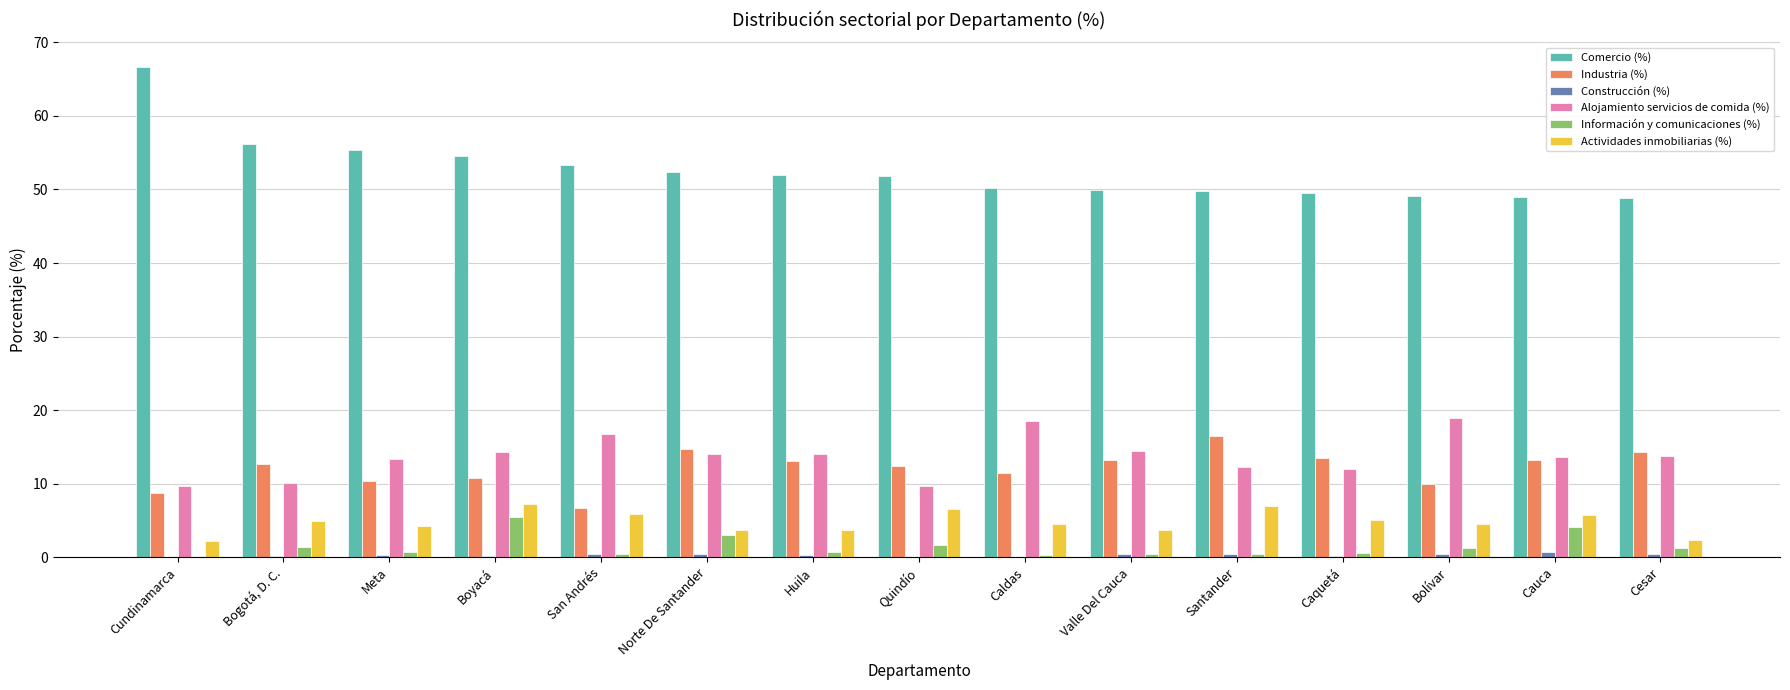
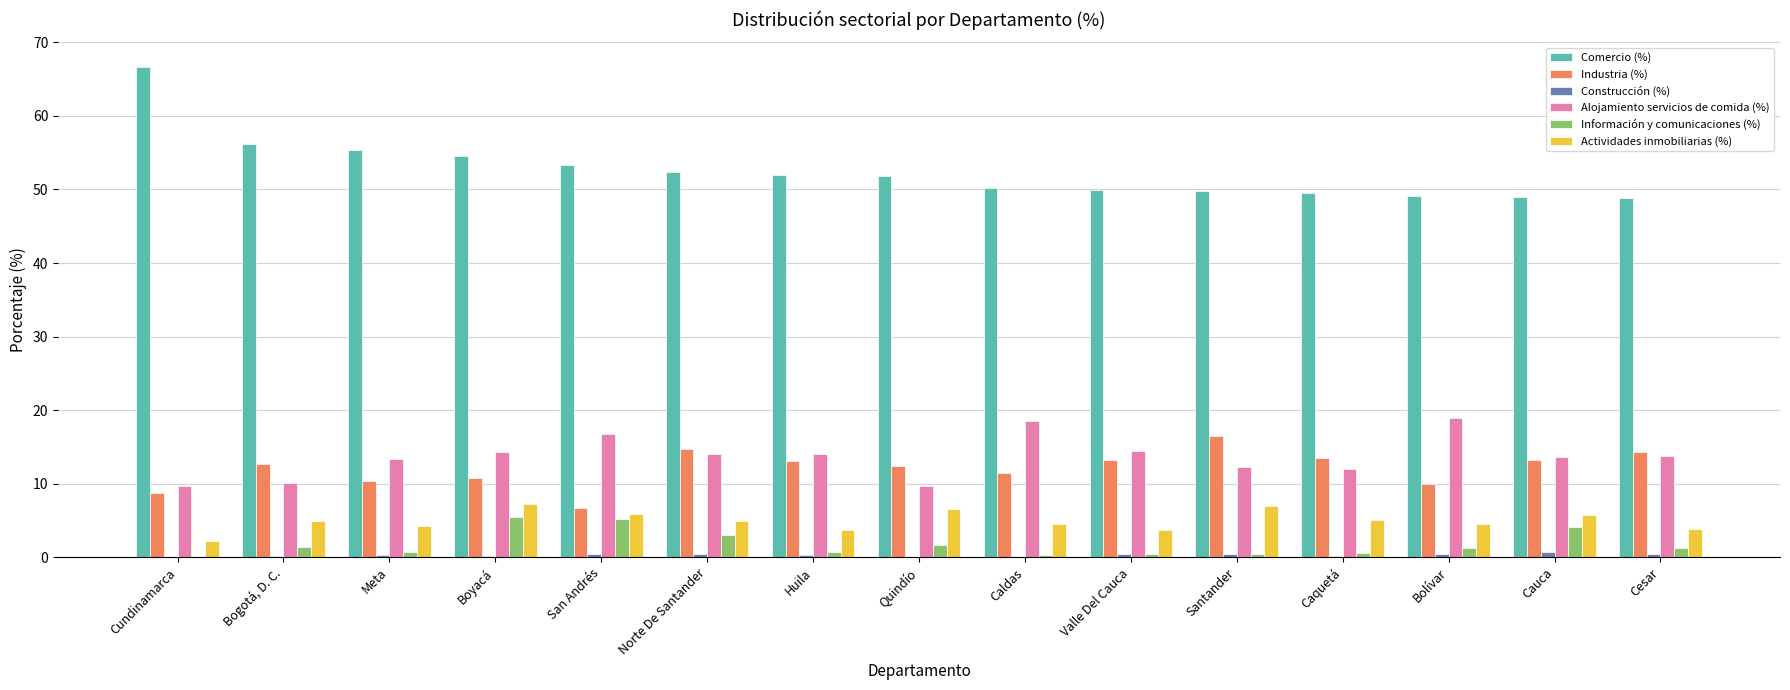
Información y comunicaciones (%), San Andrés: 0 -> 5
Actividades inmobiliarias (%), Norte De Santander: 4 -> 5
Actividades inmobiliarias (%), Cesar: 2 -> 4
